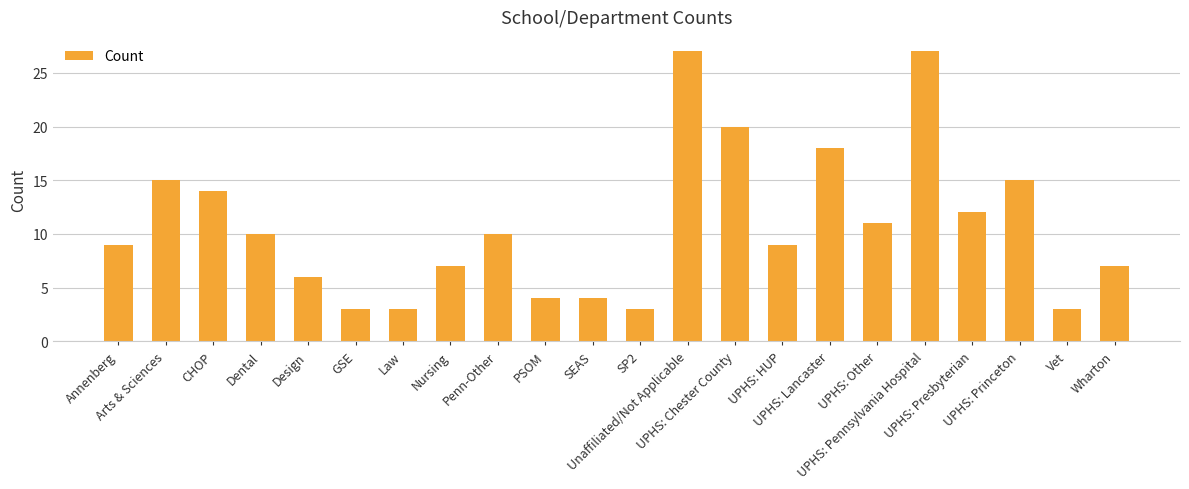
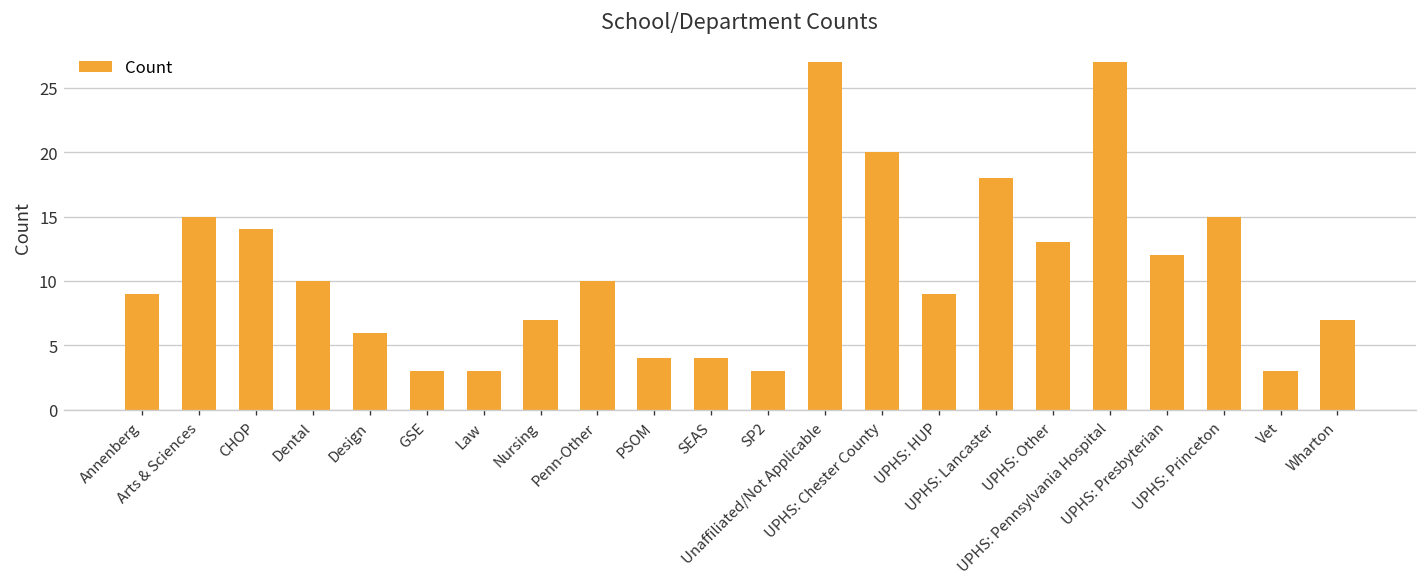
UPHS: Other: 11 -> 13
